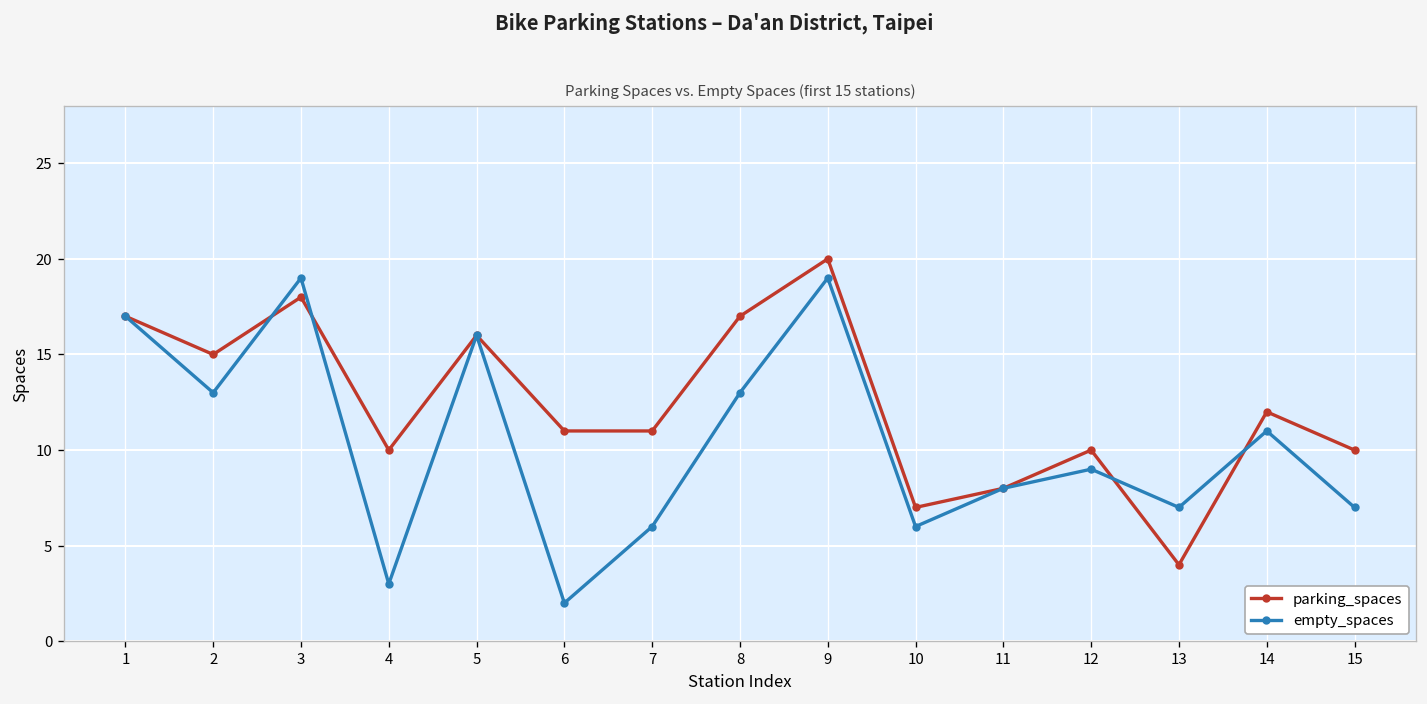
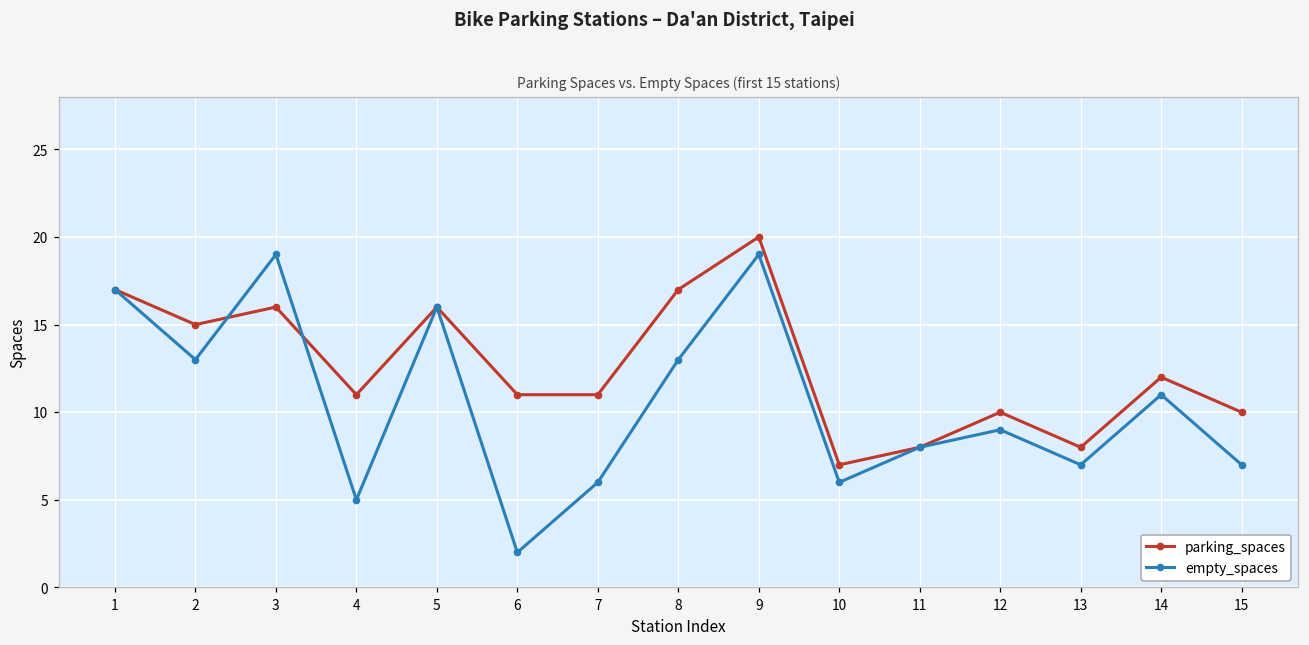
parking_spaces, 3: 18 -> 16
parking_spaces, 4: 10 -> 11
empty_spaces, 4: 3 -> 5
parking_spaces, 13: 4 -> 8
